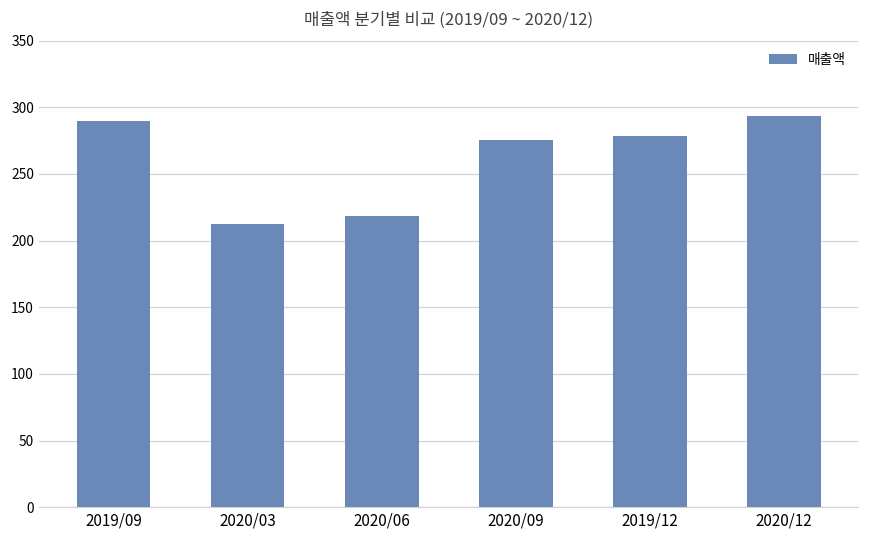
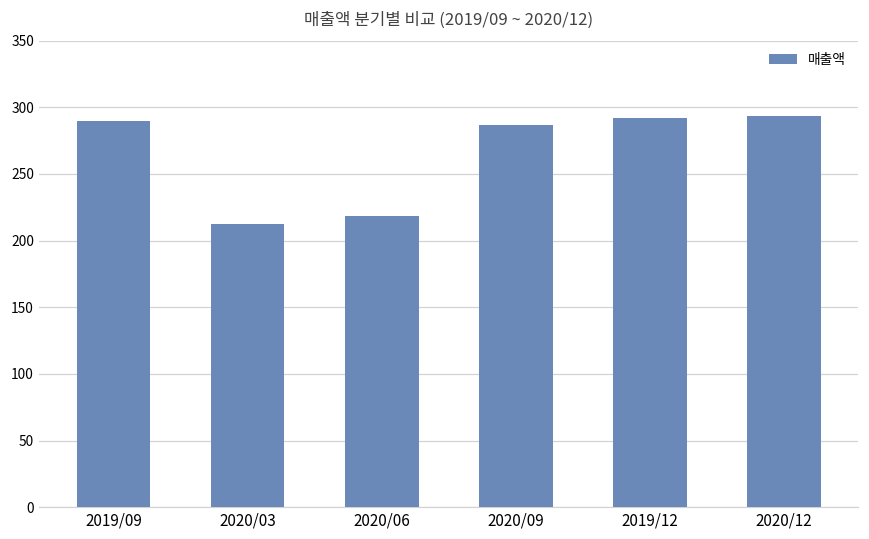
2020/09: 276 -> 287
2019/12: 278 -> 292
